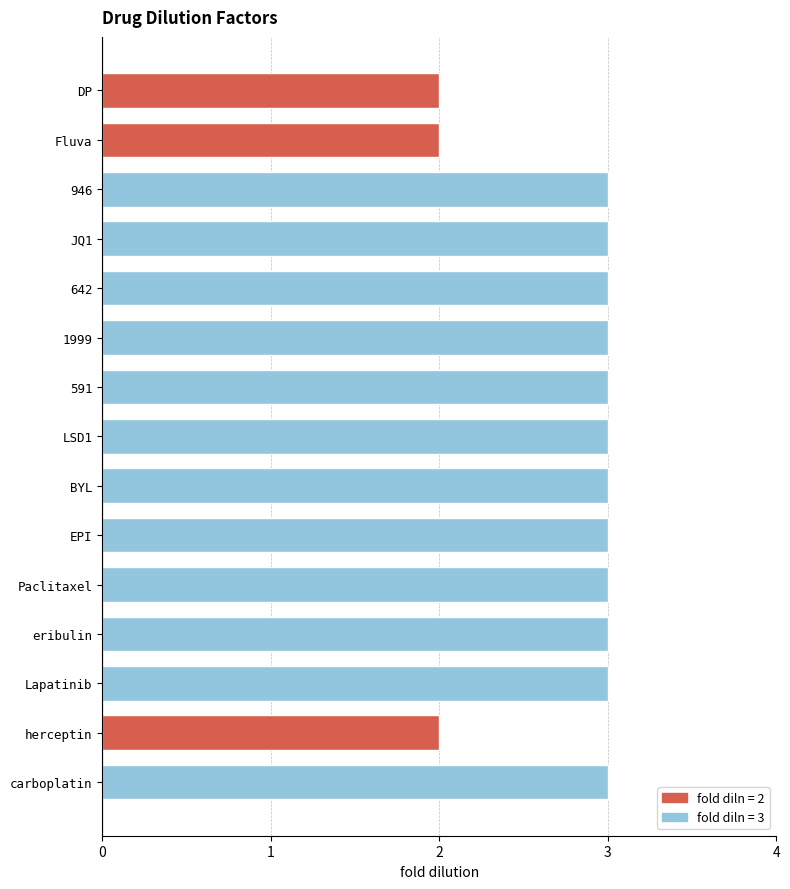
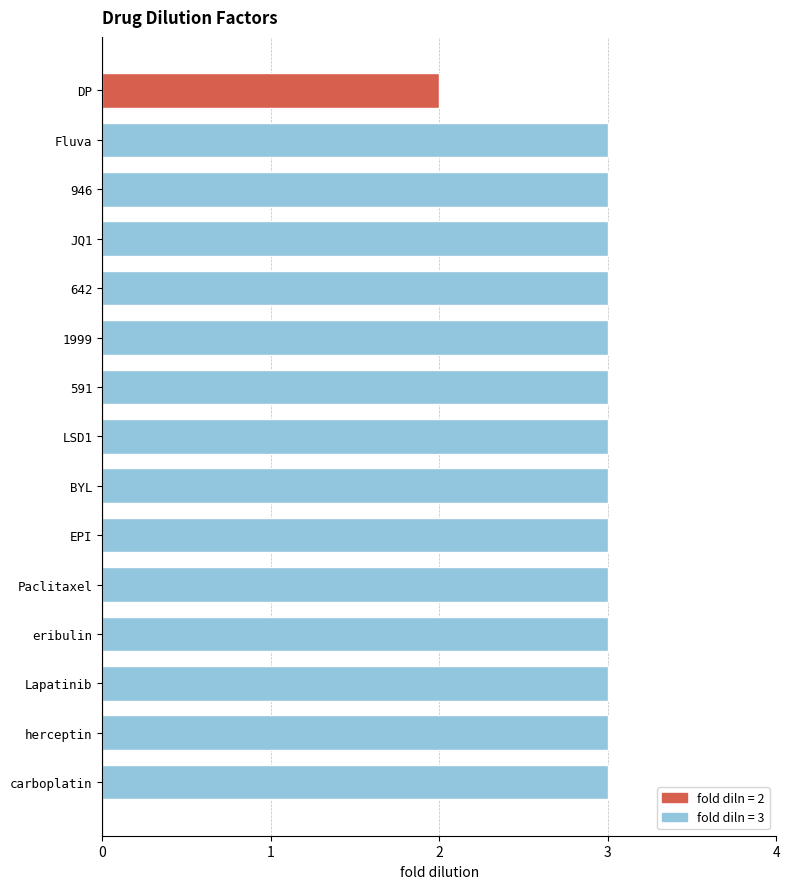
Fluva: 2 -> 3
herceptin: 2 -> 3
